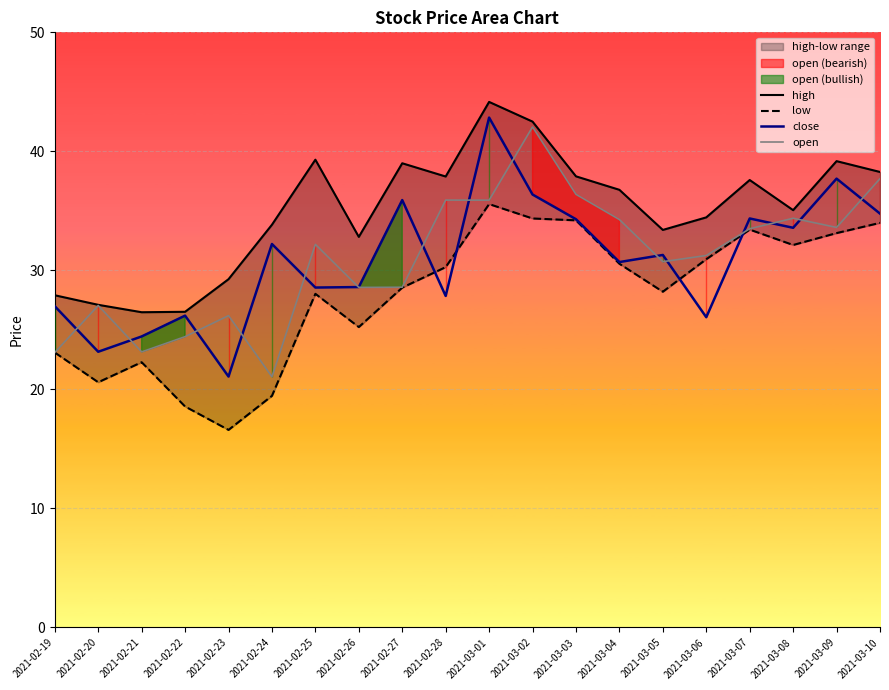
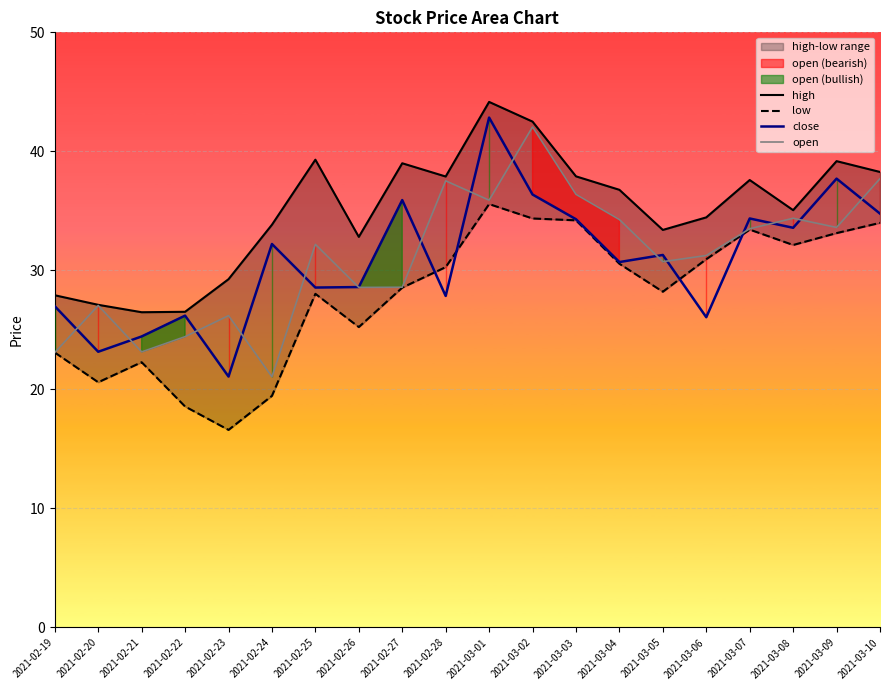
open, 2021-02-28: 35.9 -> 37.5
